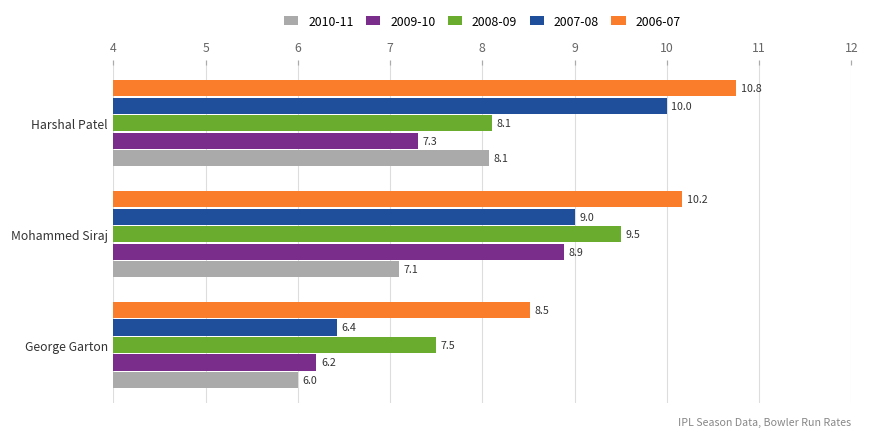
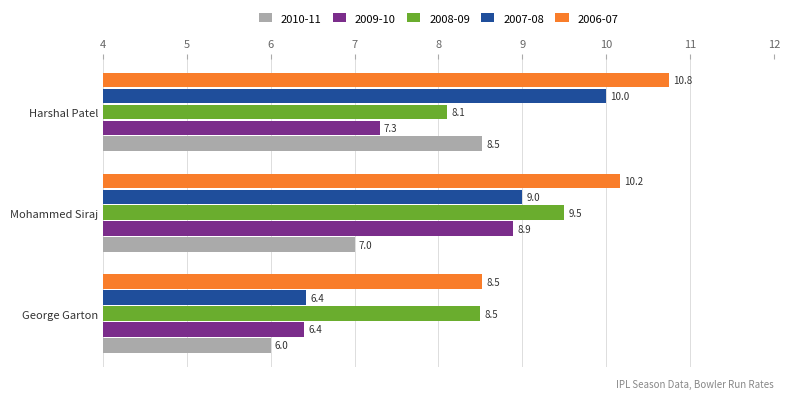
2010-11, Harshal Patel: 8.1 -> 8.5
2010-11, Mohammed Siraj: 7.1 -> 7.0
2008-09, George Garton: 7.5 -> 8.5
2009-10, George Garton: 6.2 -> 6.4
